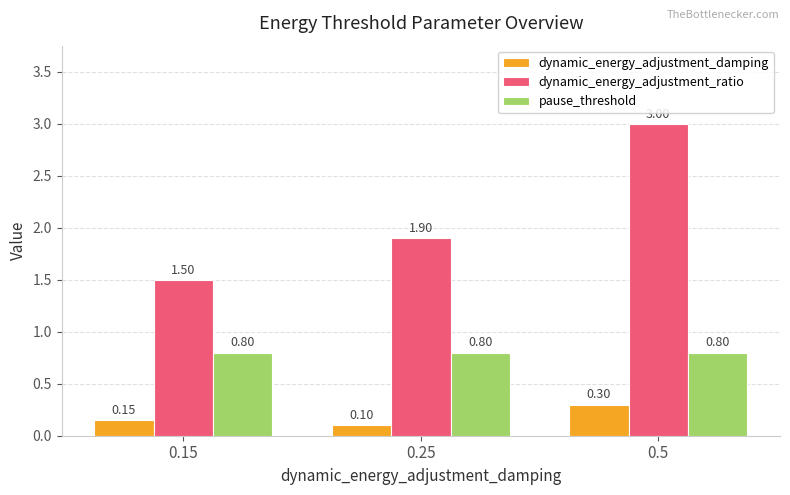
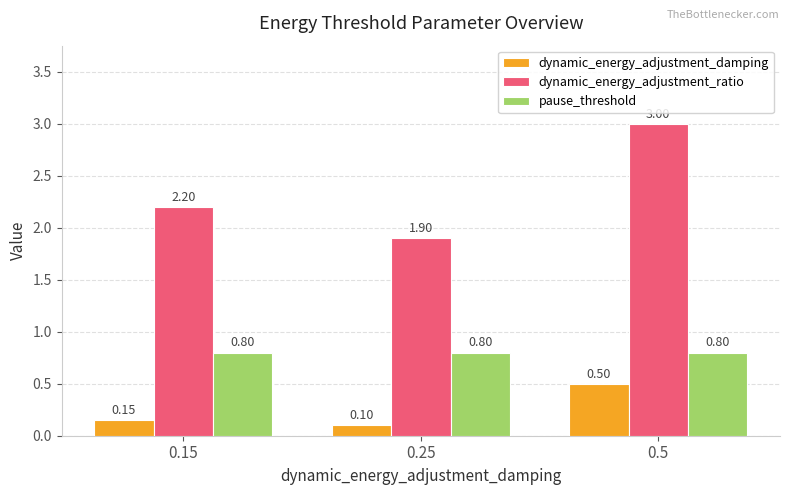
dynamic_energy_adjustment_ratio, 0.15: 1.50 -> 2.20
dynamic_energy_adjustment_damping, 0.5: 0.30 -> 0.50
